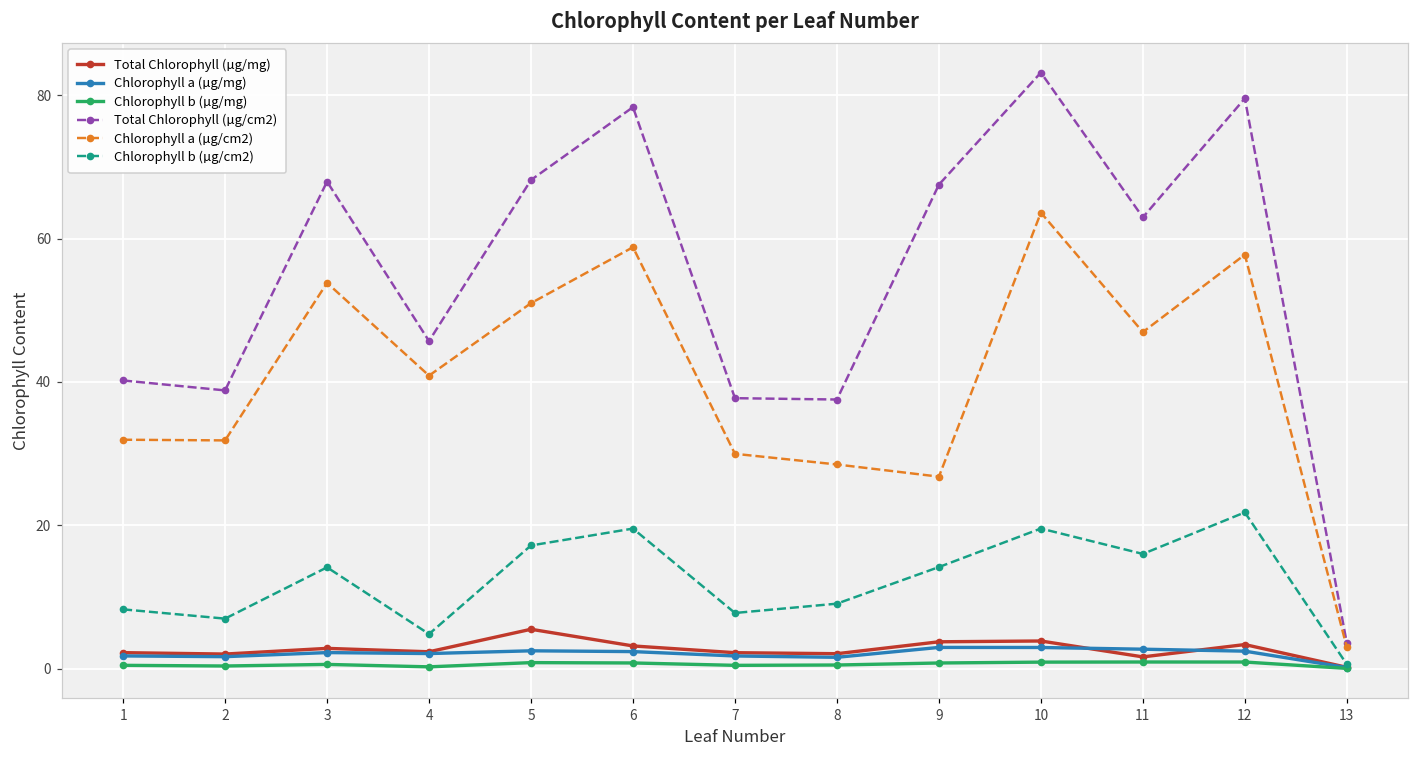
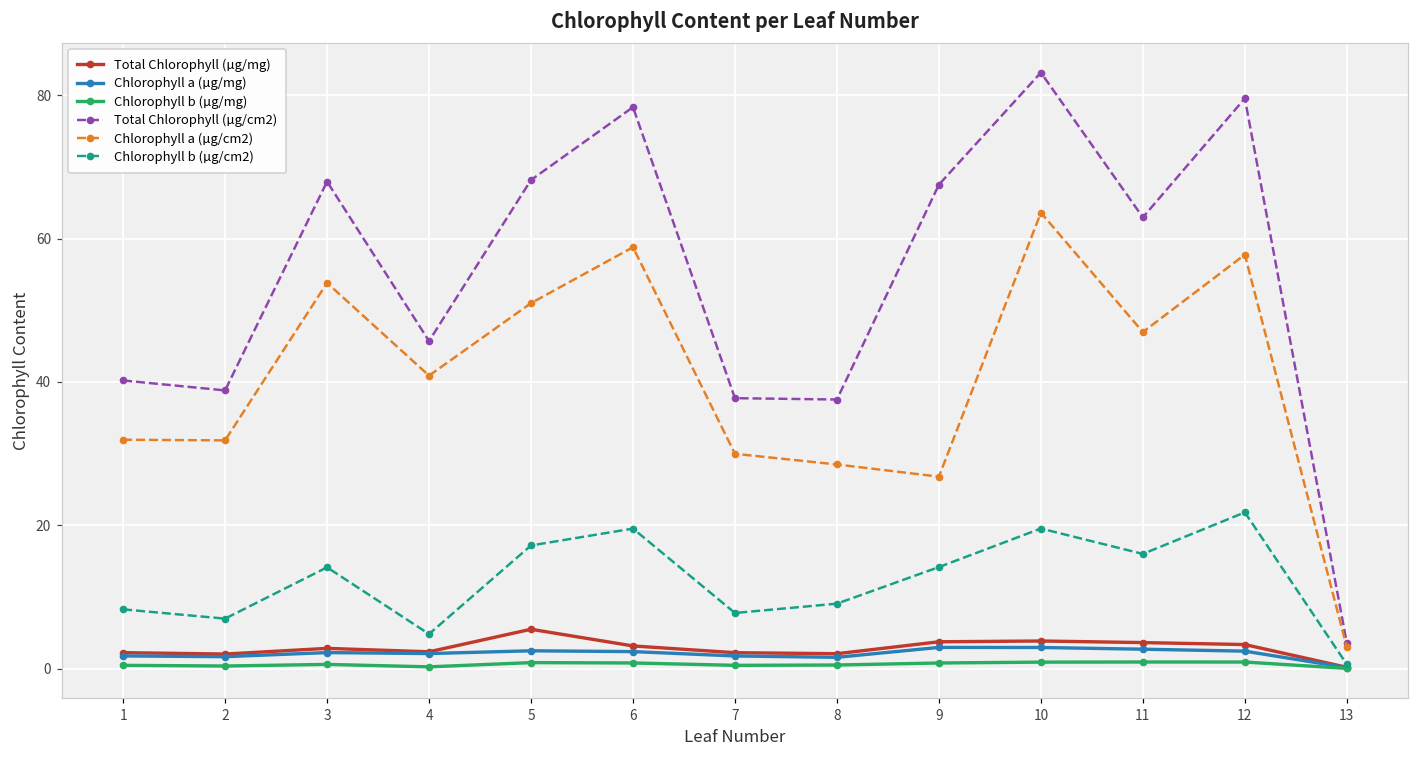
Total Chlorophyll (µg/mg), 11: 2 -> 4
